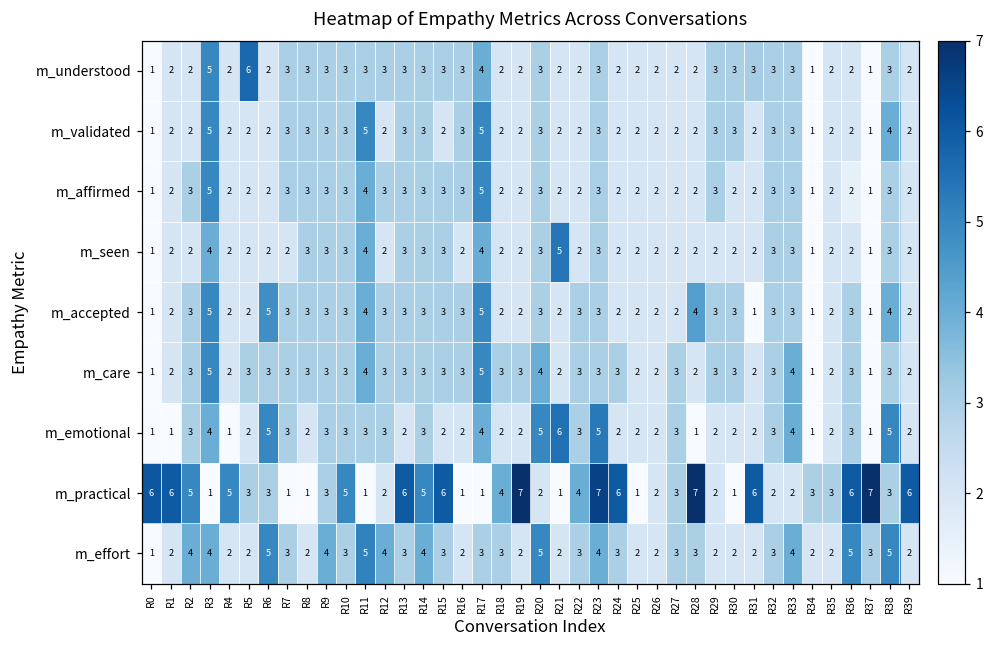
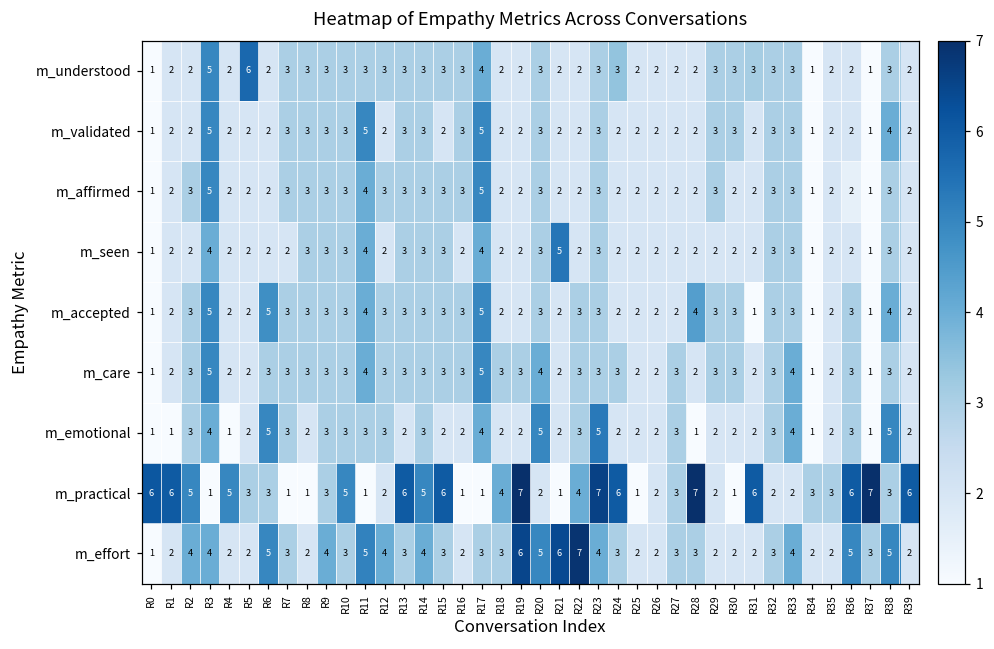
m_understood, R24: 2 -> 3
m_care, R5: 3 -> 2
m_emotional, R21: 6 -> 2
m_effort, R19: 2 -> 6
m_effort, R21: 2 -> 6
m_effort, R22: 3 -> 7
